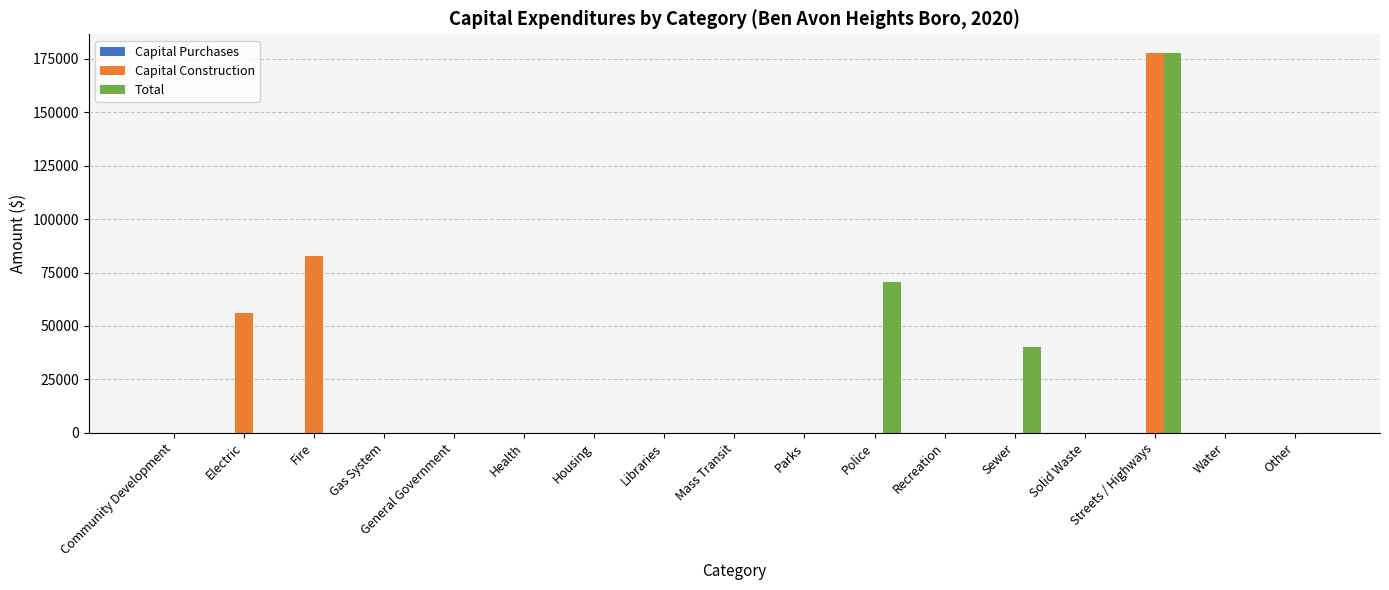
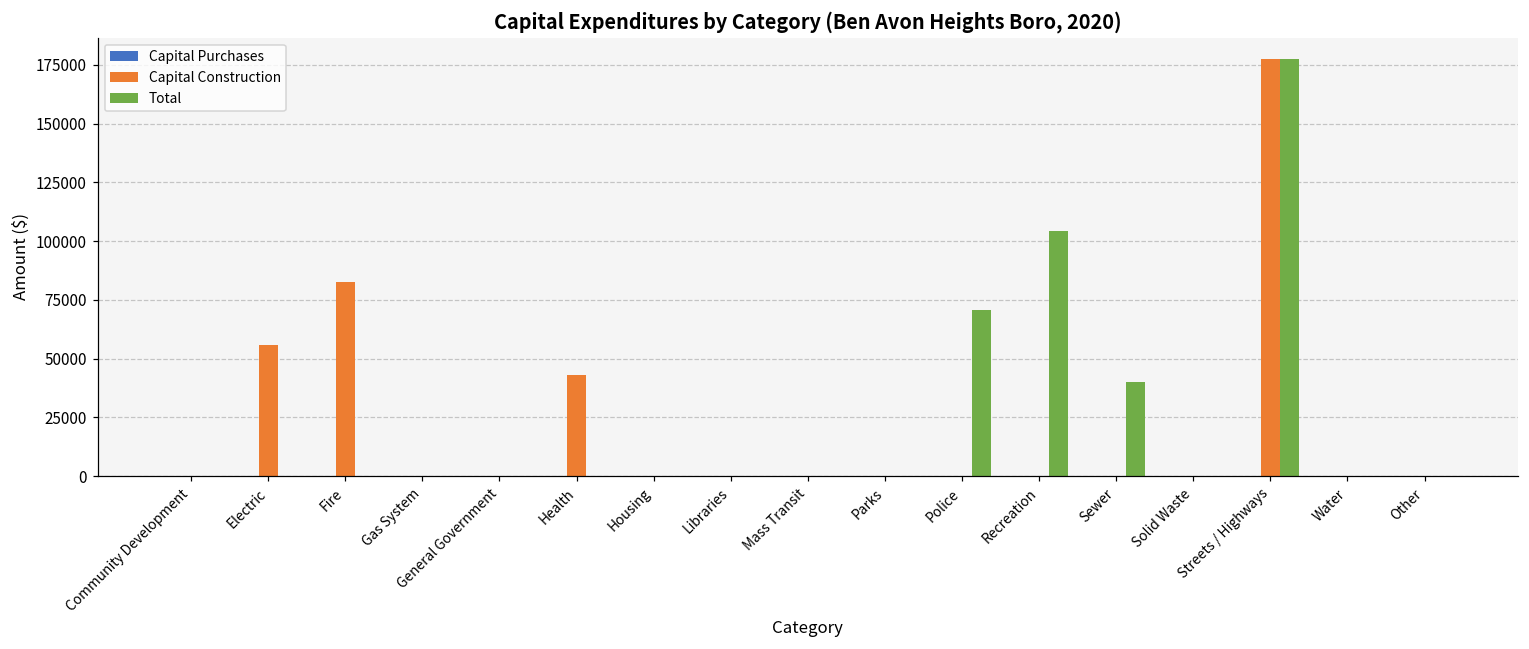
Capital Construction, Health: 0 -> 43000
Total, Recreation: 0 -> 104000
